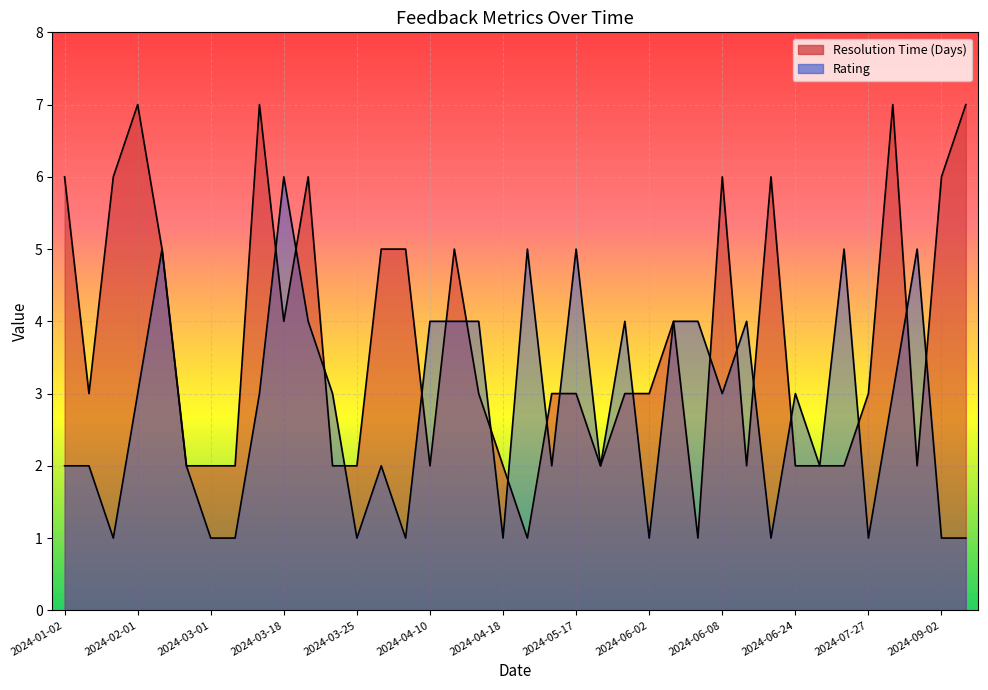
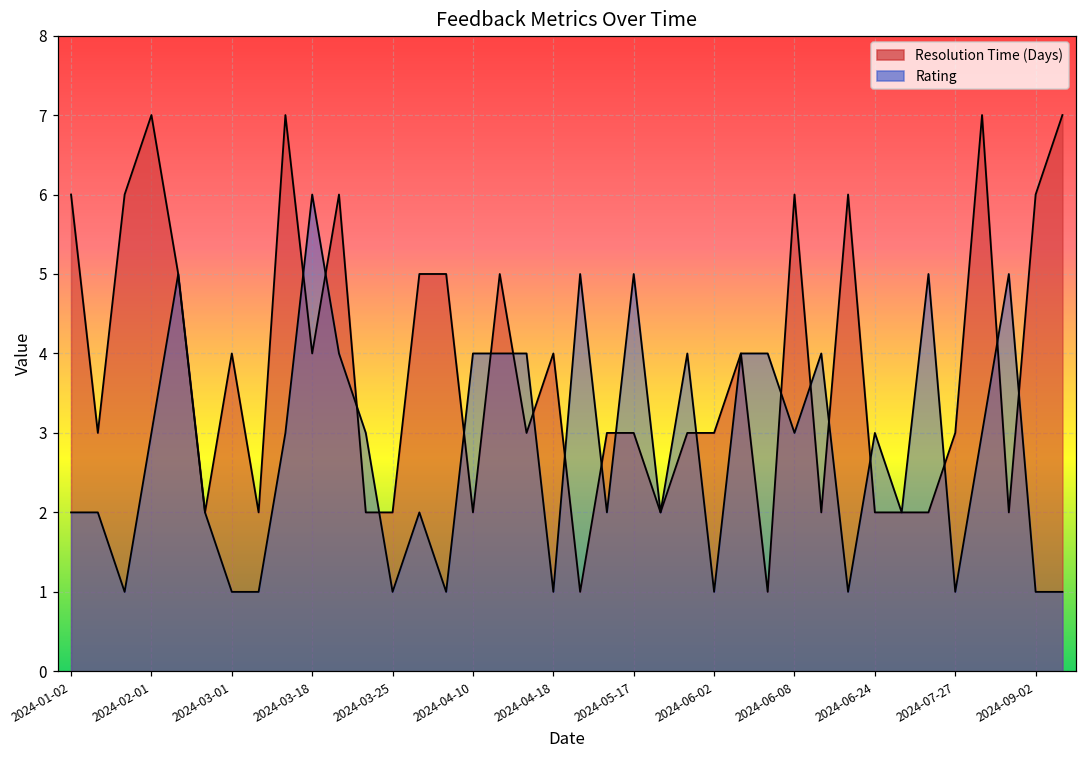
Resolution Time (Days), 2024-03-01: 2 -> 4
Resolution Time (Days), 2024-04-18: 2 -> 4
